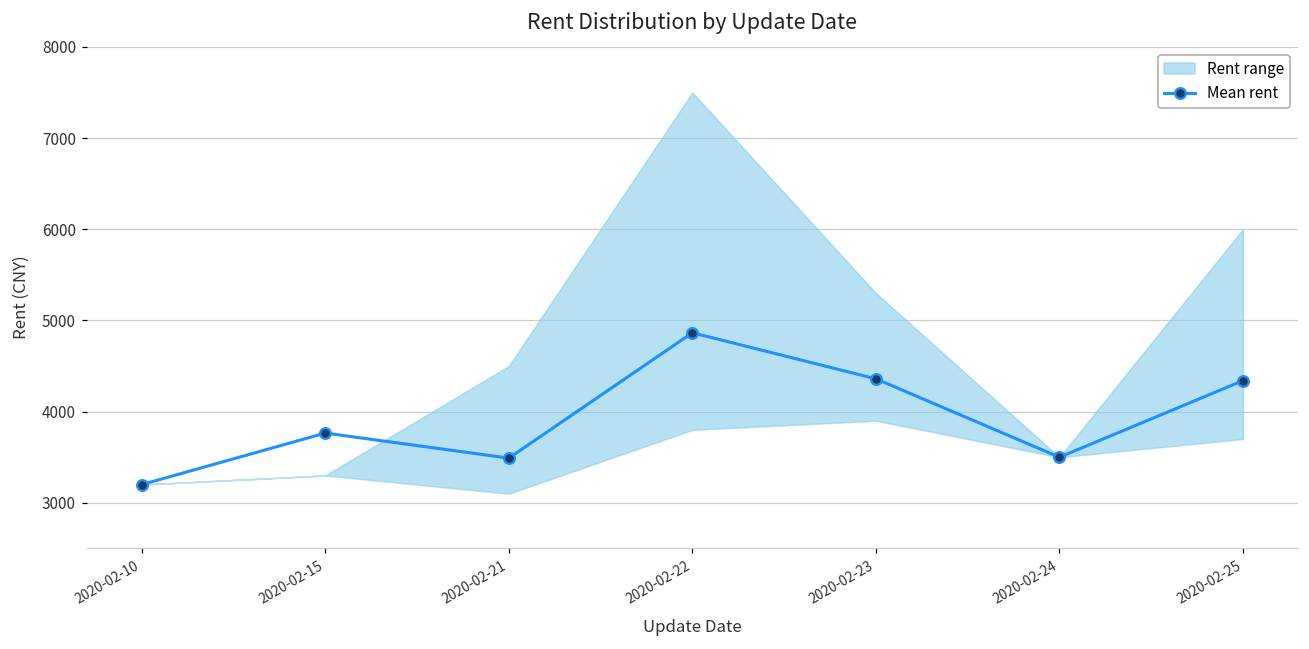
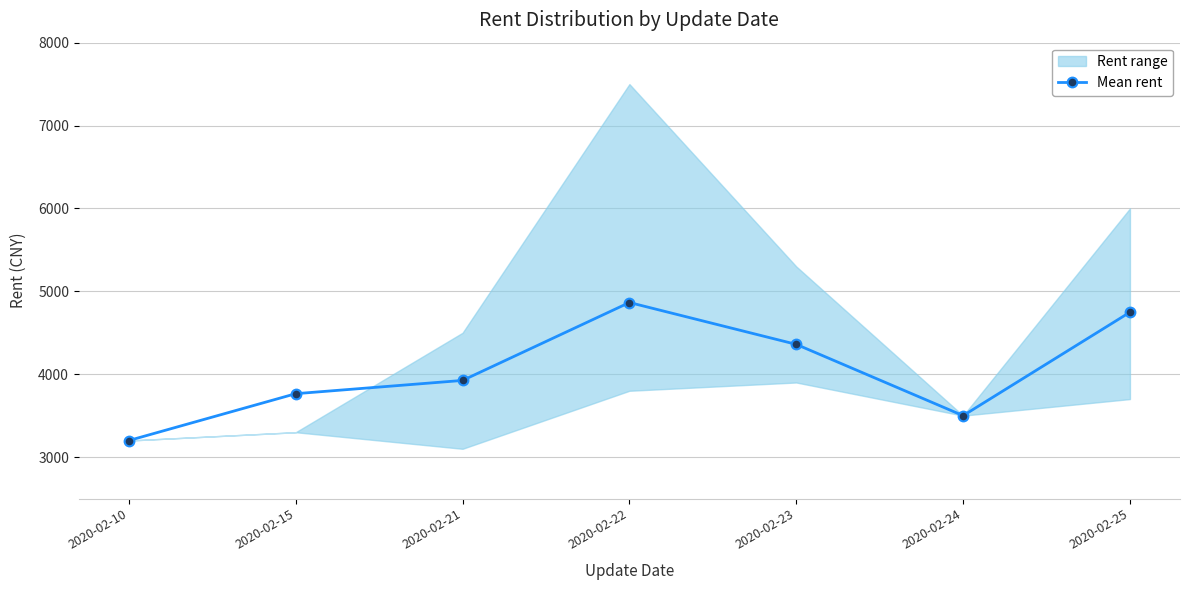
Mean rent, 2020-02-21: 3500 -> 3900
Mean rent, 2020-02-25: 4300 -> 4700
